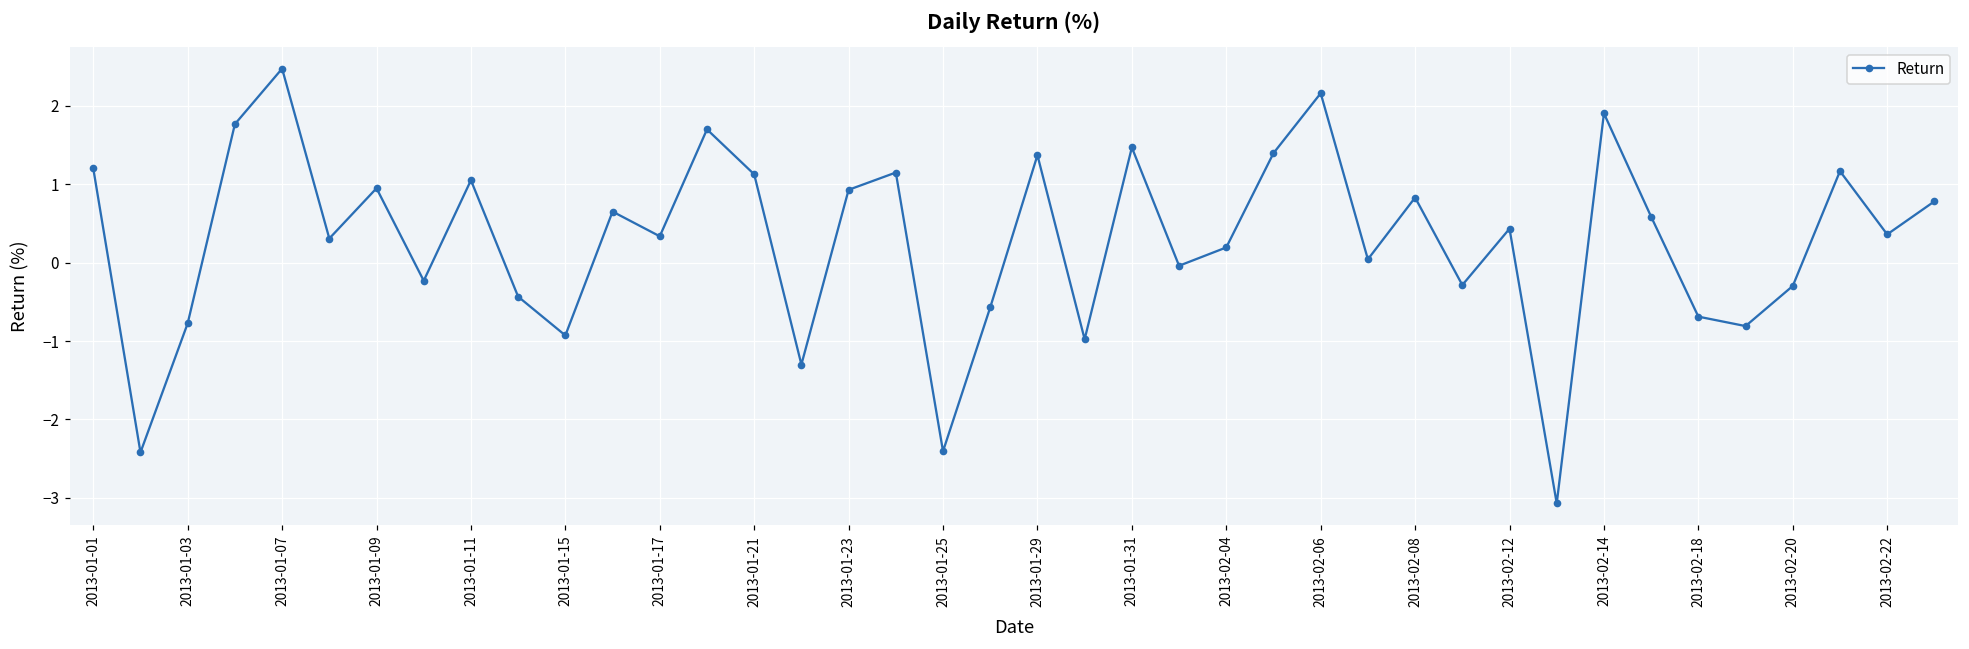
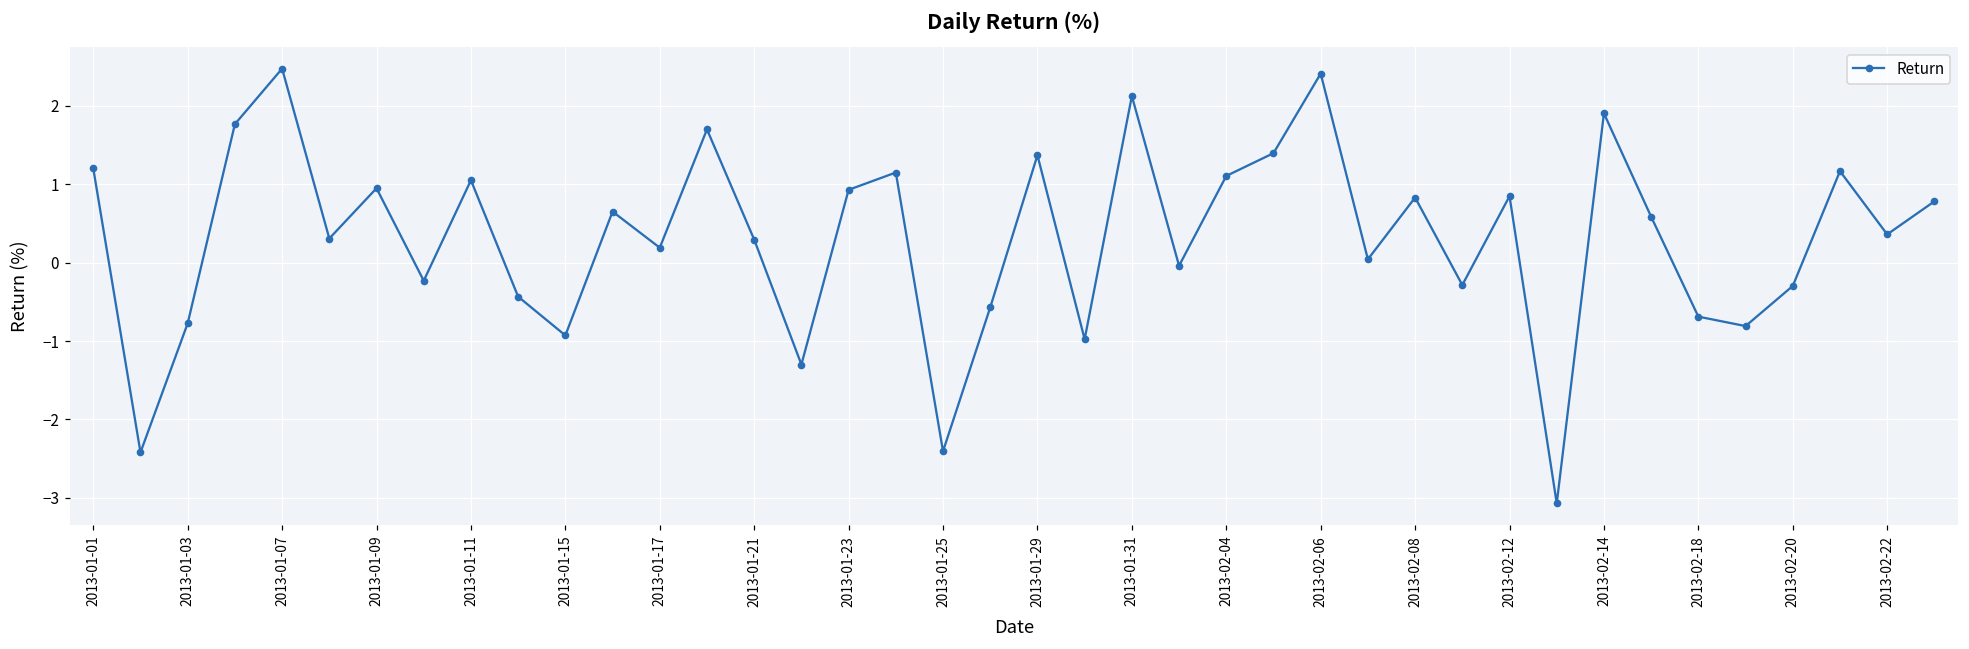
2013-01-17: 0.3 -> 0.2
2013-01-21: 1.1 -> 0.3
2013-01-31: 1.5 -> 2.1
2013-02-04: 0.2 -> 1.1
2013-02-06: 2.2 -> 2.4
2013-02-12: 0.4 -> 0.8
